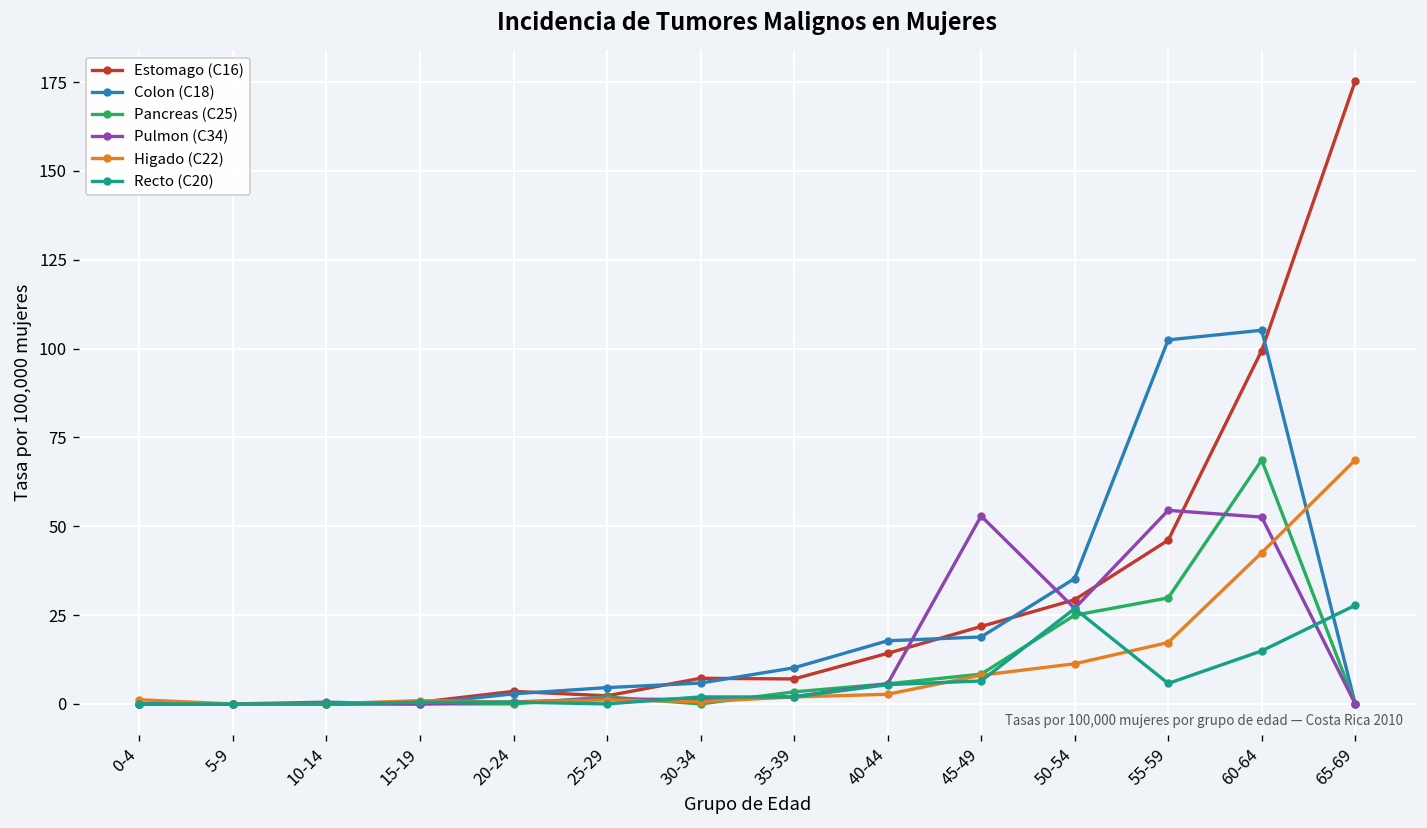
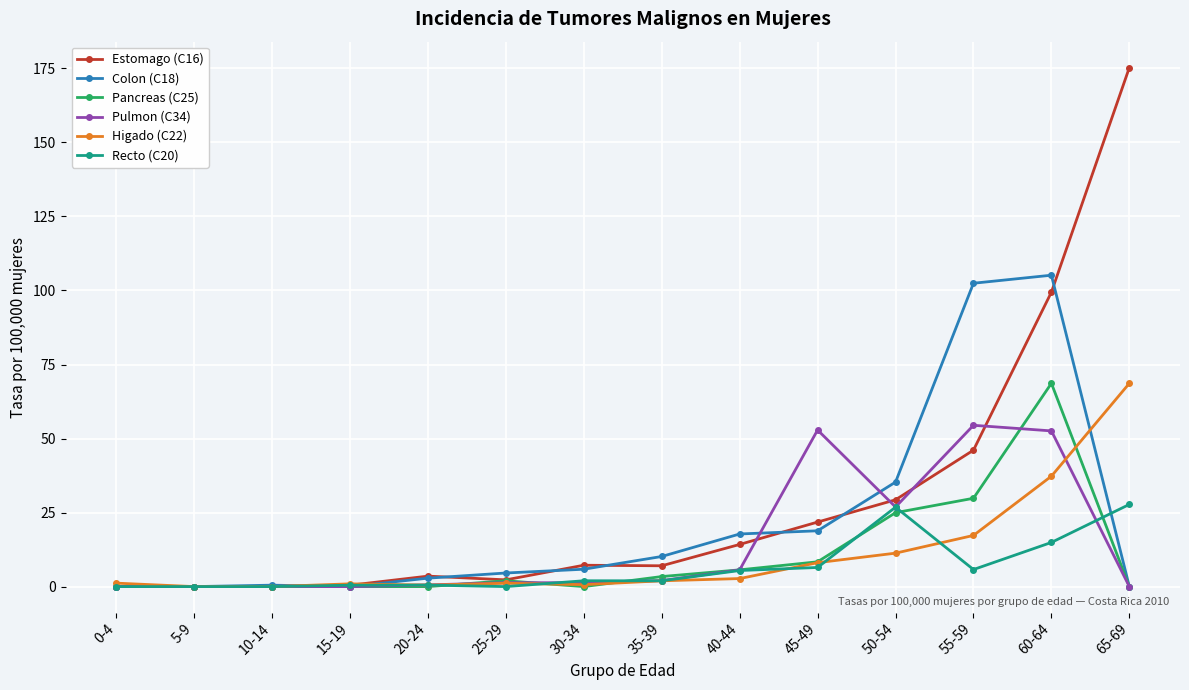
Higado (C22), 60-64: 43 -> 37
